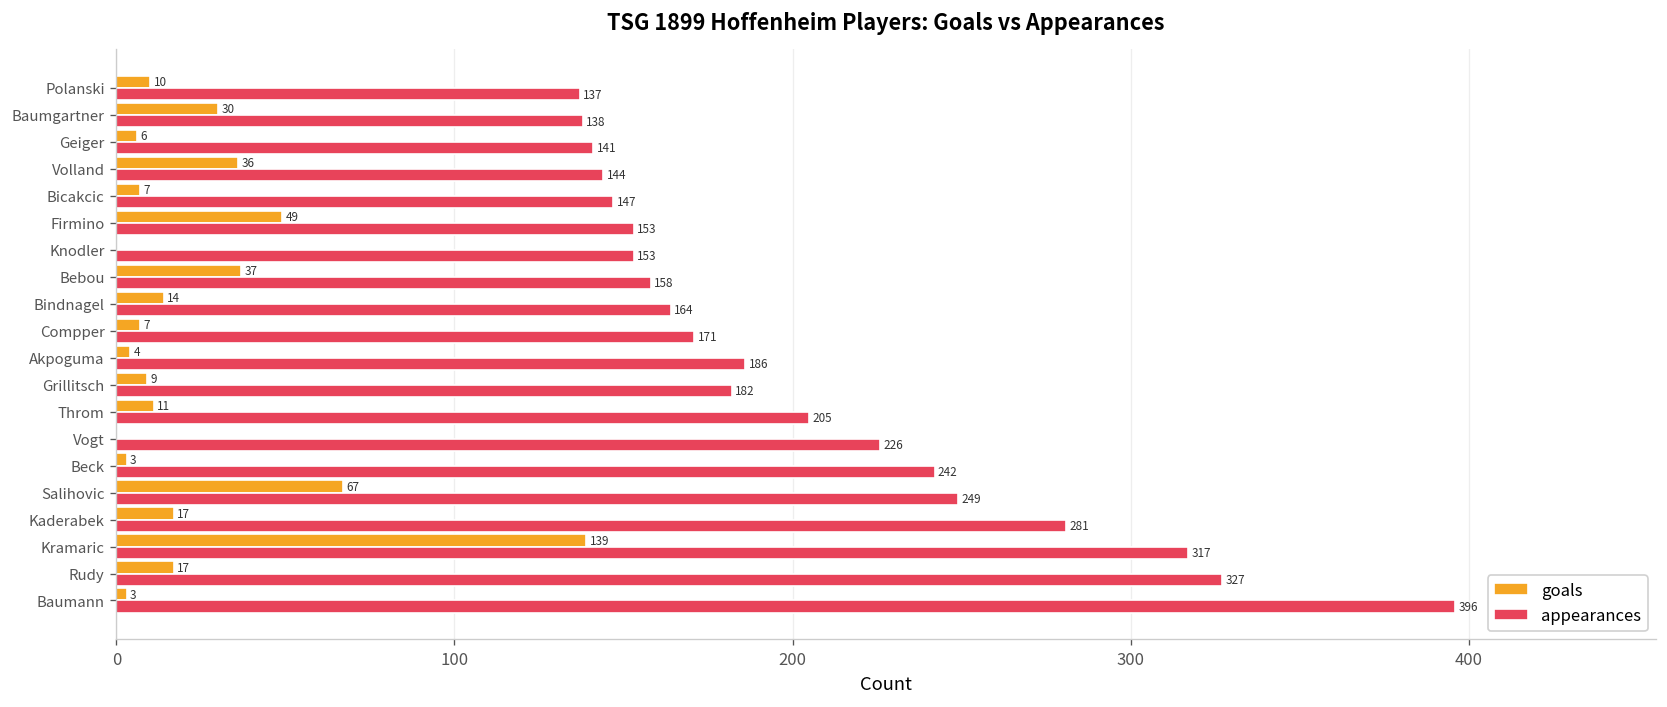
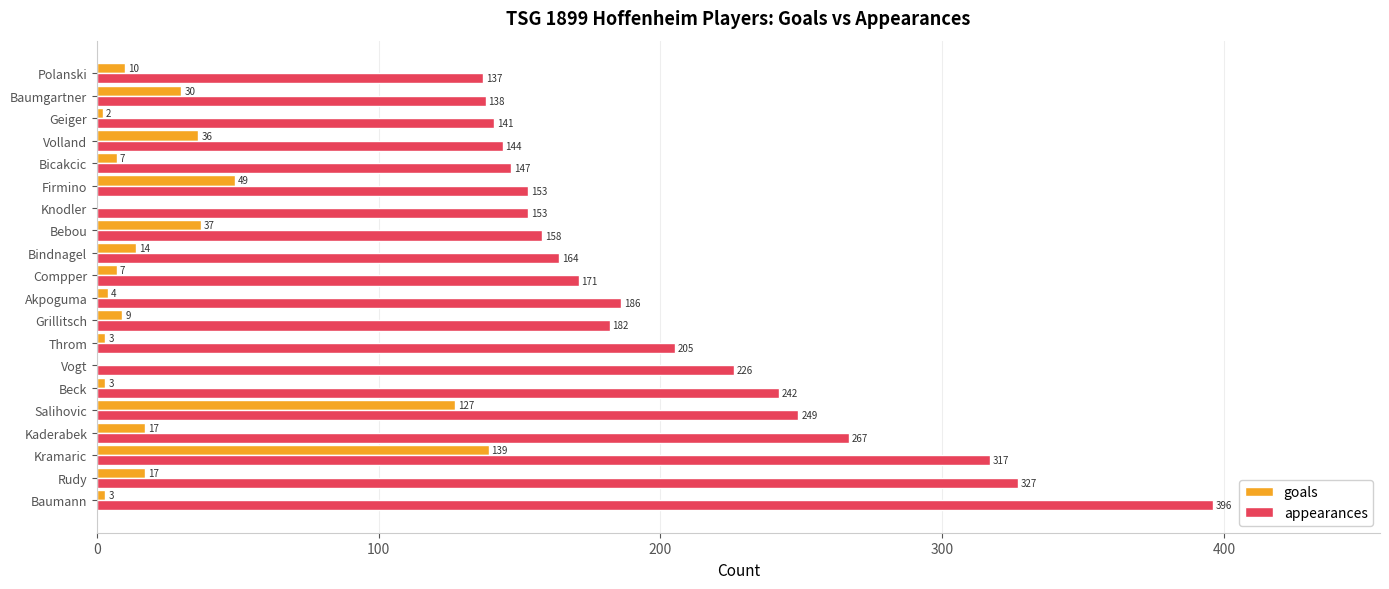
goals, Geiger: 6 -> 2
goals, Throm: 11 -> 3
goals, Salihovic: 67 -> 127
appearances, Kaderabek: 281 -> 267
